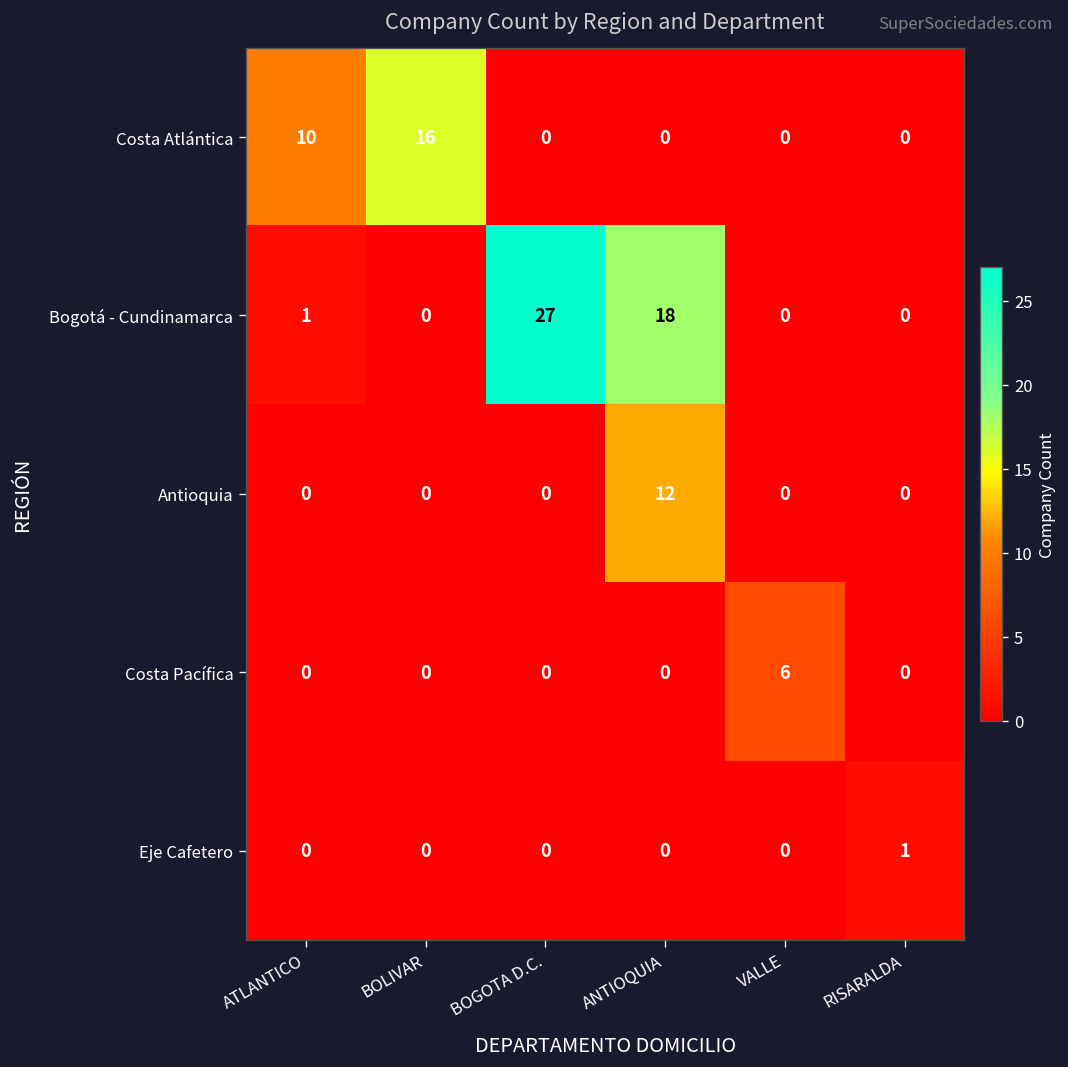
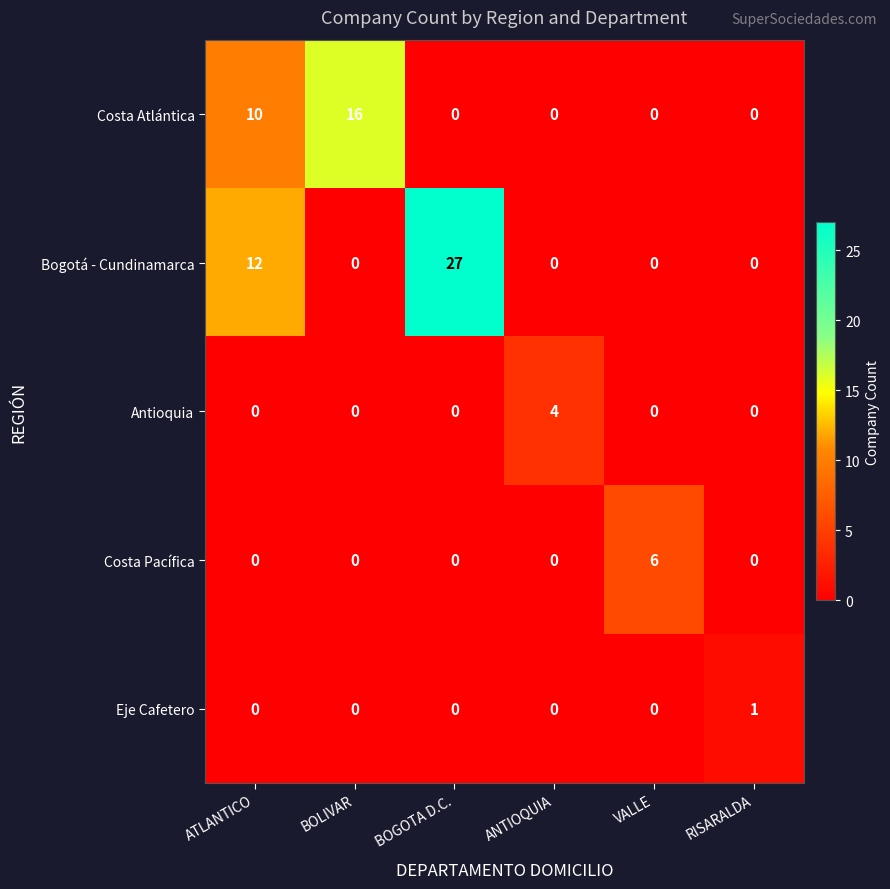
Bogotá - Cundinamarca, ATLANTICO: 1 -> 12
Bogotá - Cundinamarca, ANTIOQUIA: 18 -> 0
Antioquia, ANTIOQUIA: 12 -> 4
